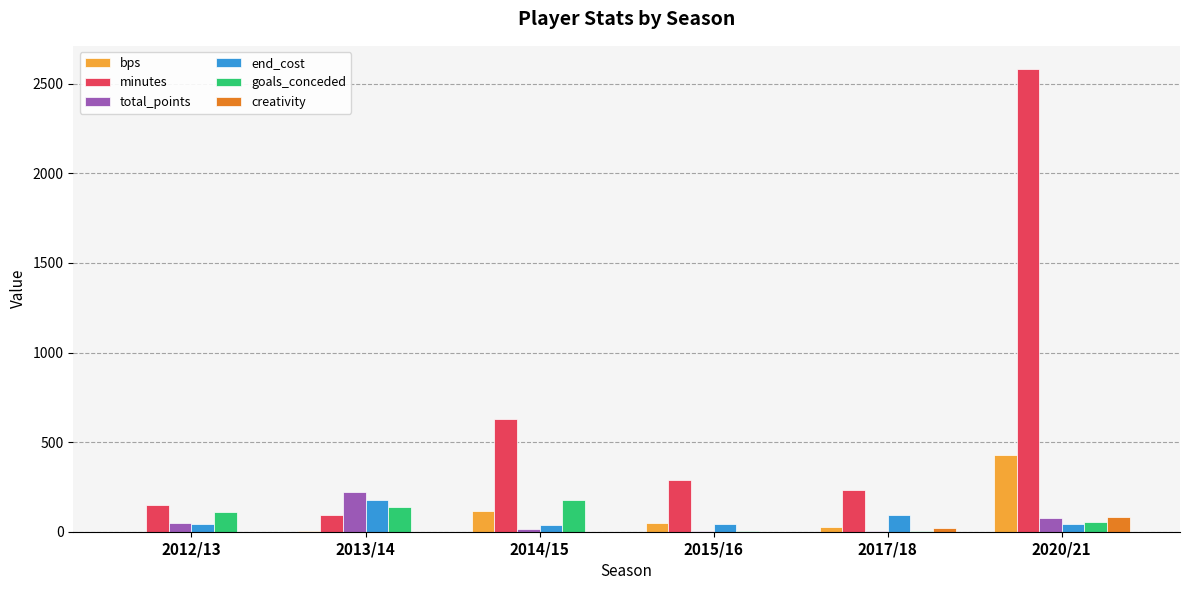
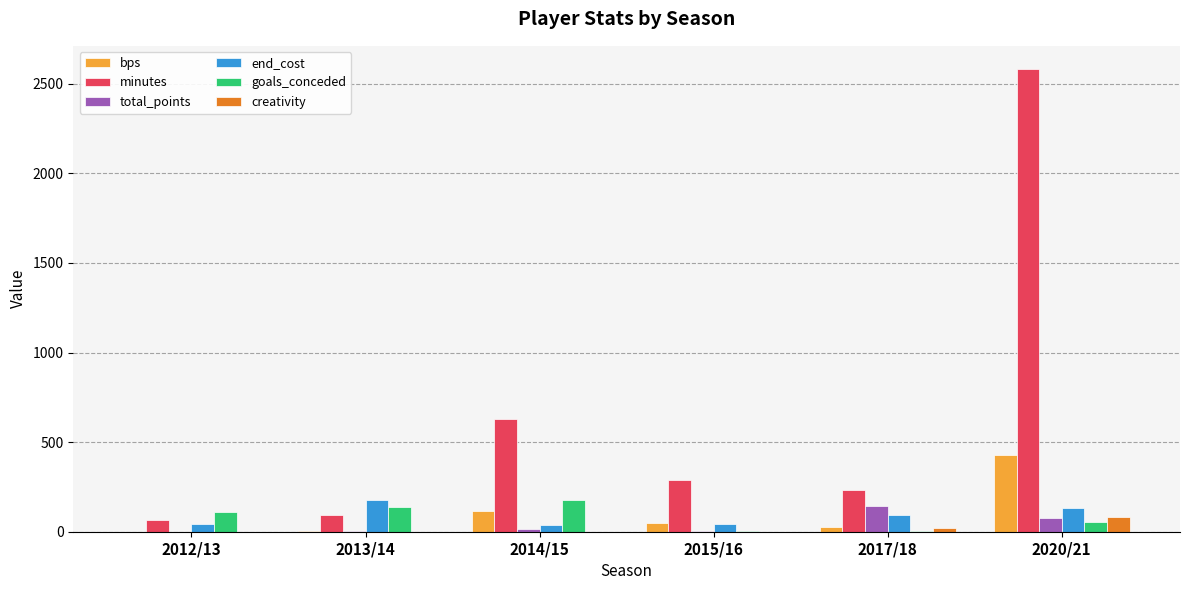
minutes, 2012/13: 150 -> 70
total_points, 2012/13: 50 -> 0
total_points, 2013/14: 220 -> 0
total_points, 2017/18: 10 -> 140
end_cost, 2020/21: 40 -> 130
